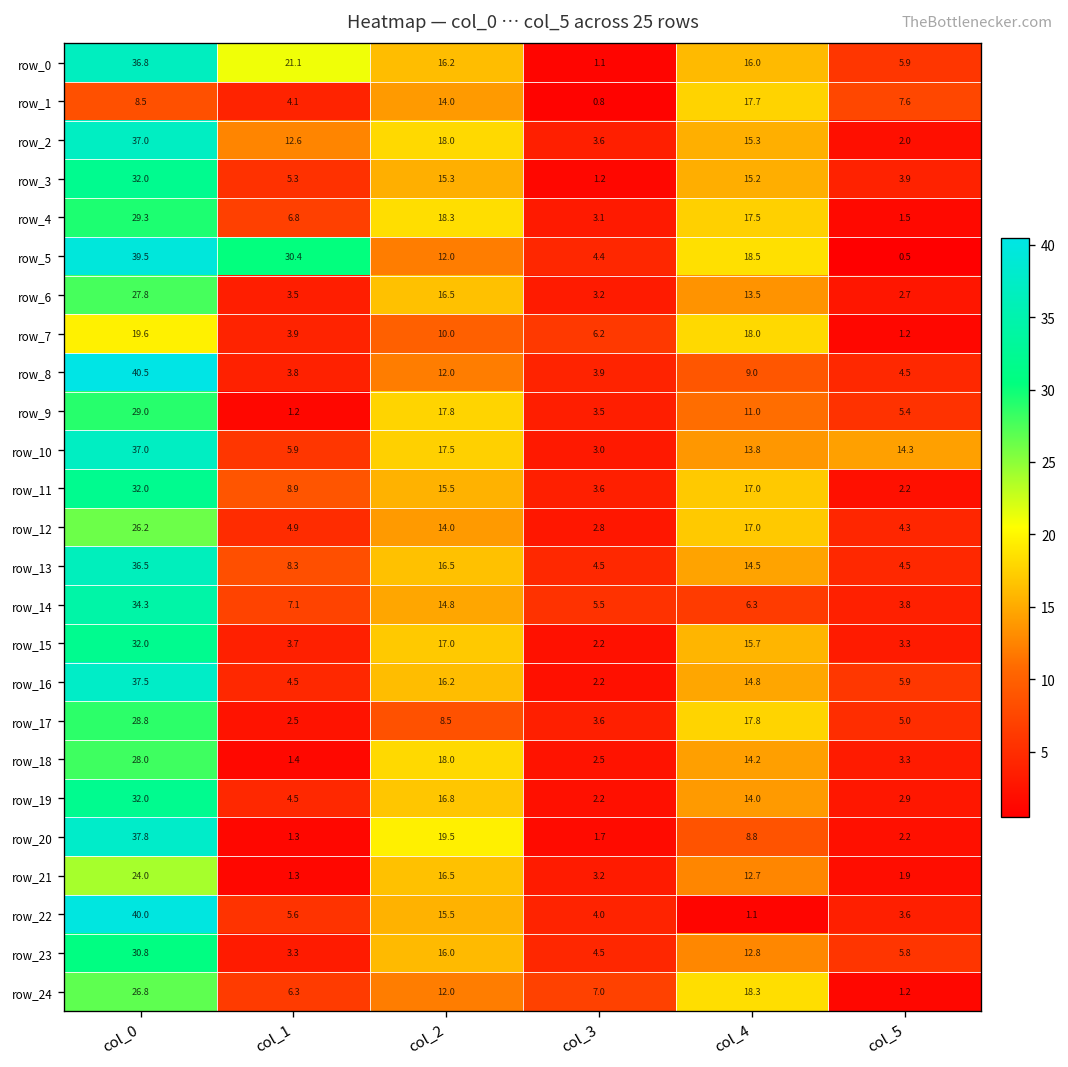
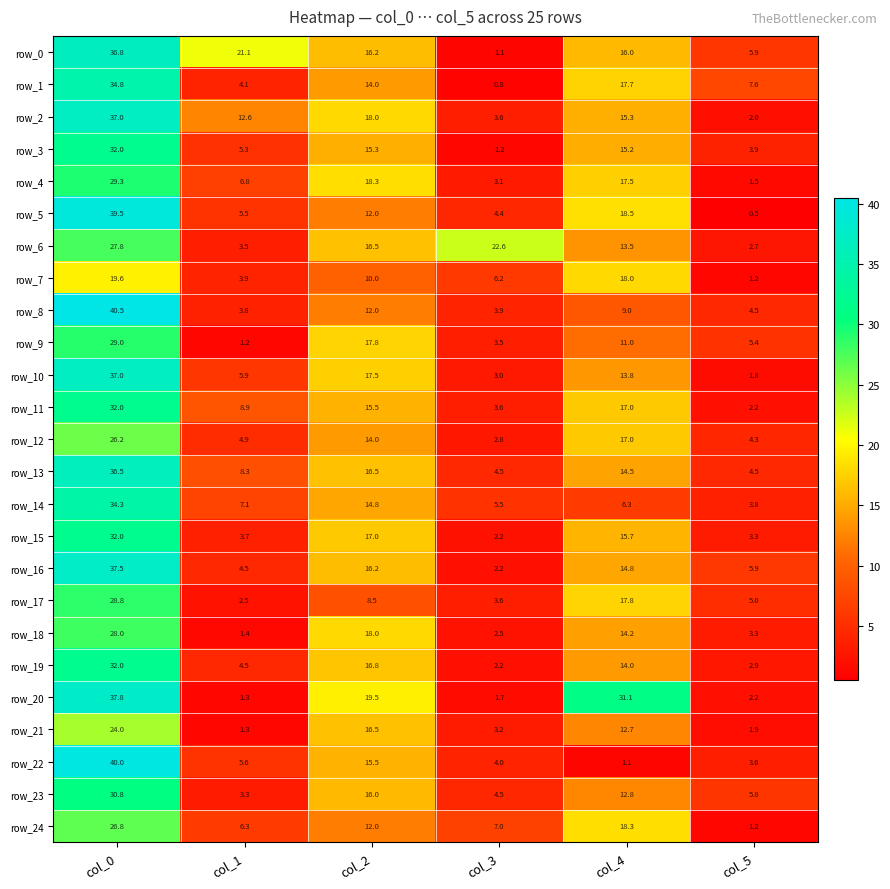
row_1, col_0: 8.5 -> 34.8
row_5, col_1: 30.4 -> 5.5
row_6, col_3: 3.2 -> 22.6
row_10, col_5: 14.3 -> 1.8
row_20, col_4: 8.8 -> 31.1
